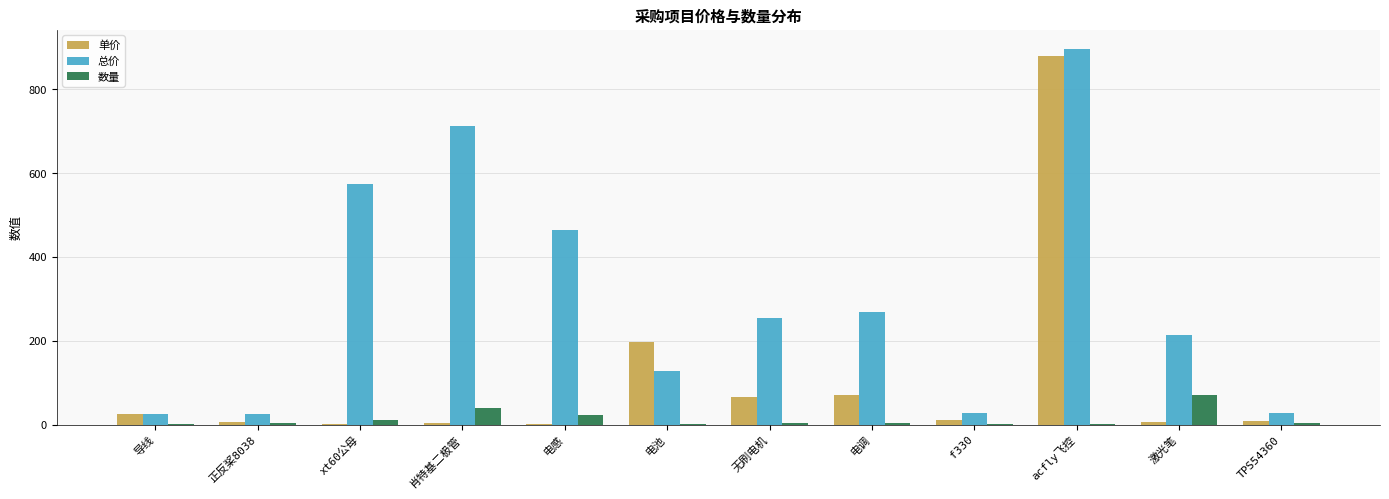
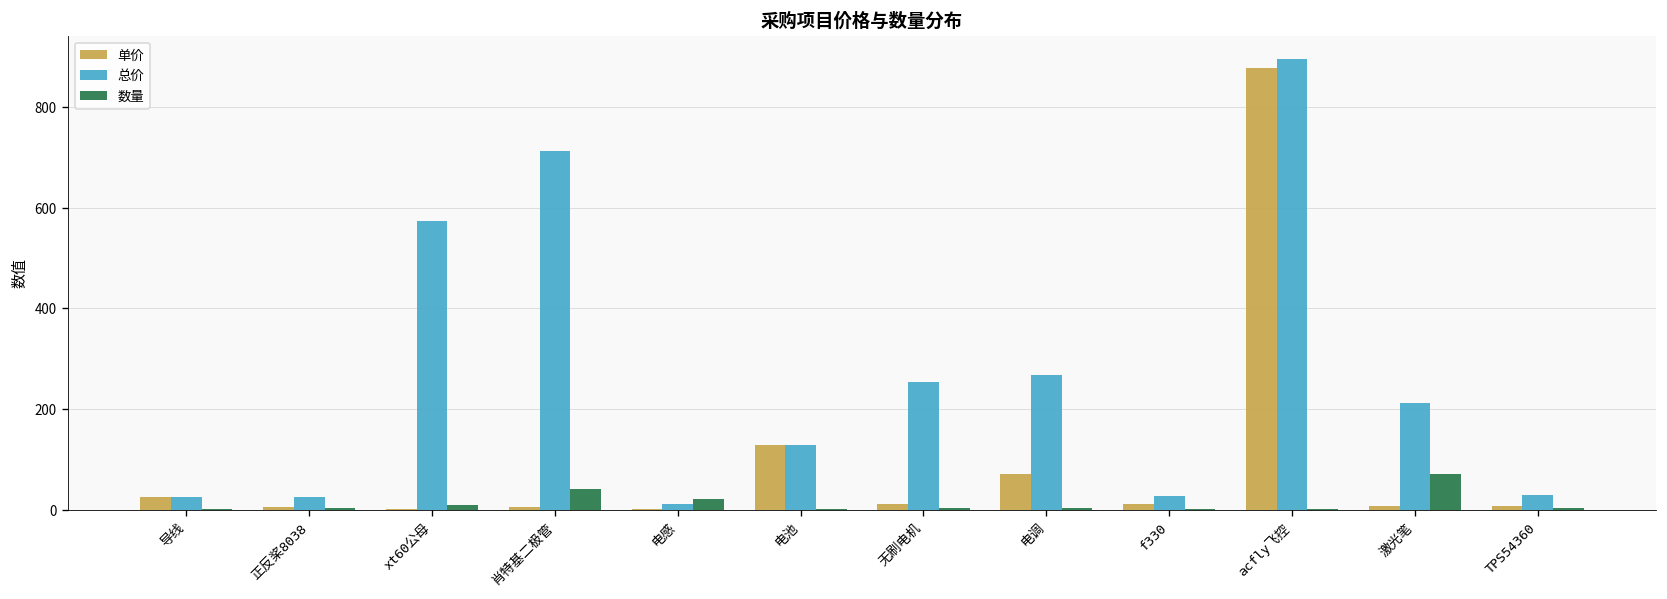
总价, 电感: 460 -> 10
单价, 电池: 200 -> 130
单价, 无刷电机: 70 -> 10
